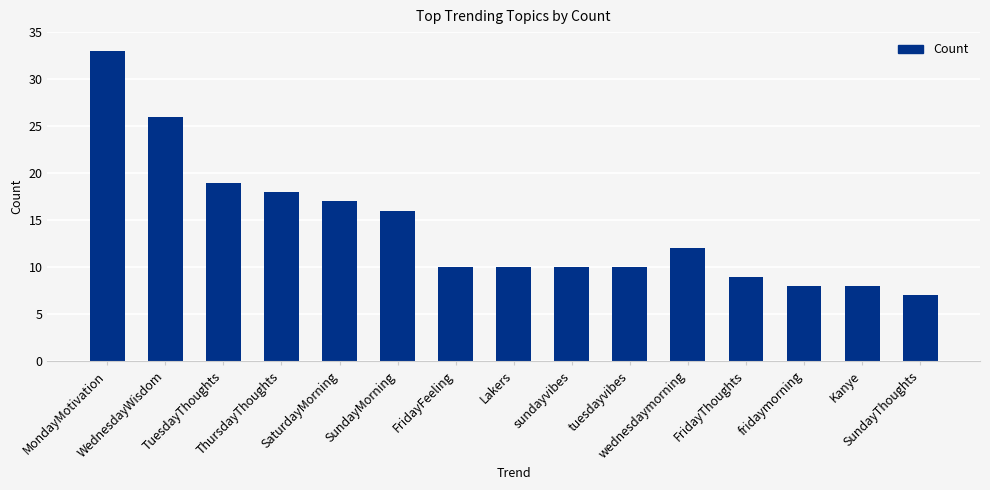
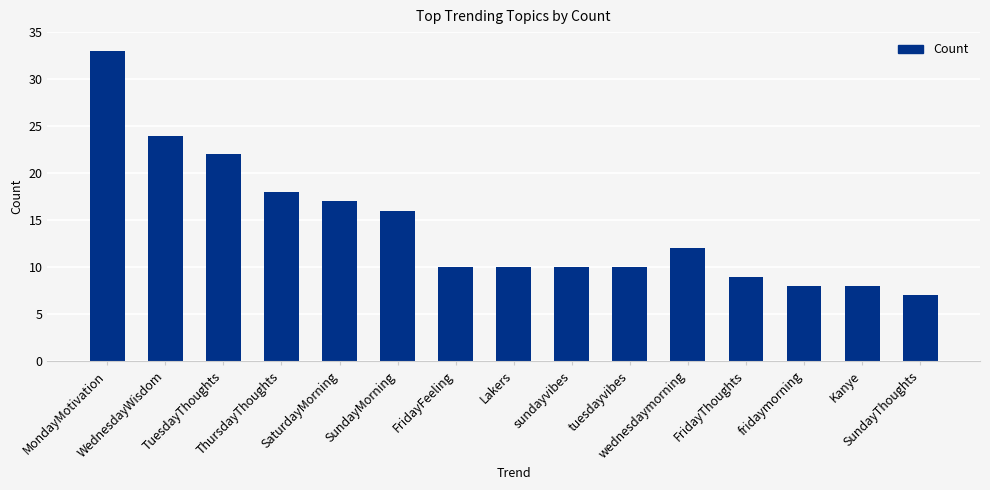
WednesdayWisdom: 26 -> 24
TuesdayThoughts: 19 -> 22
